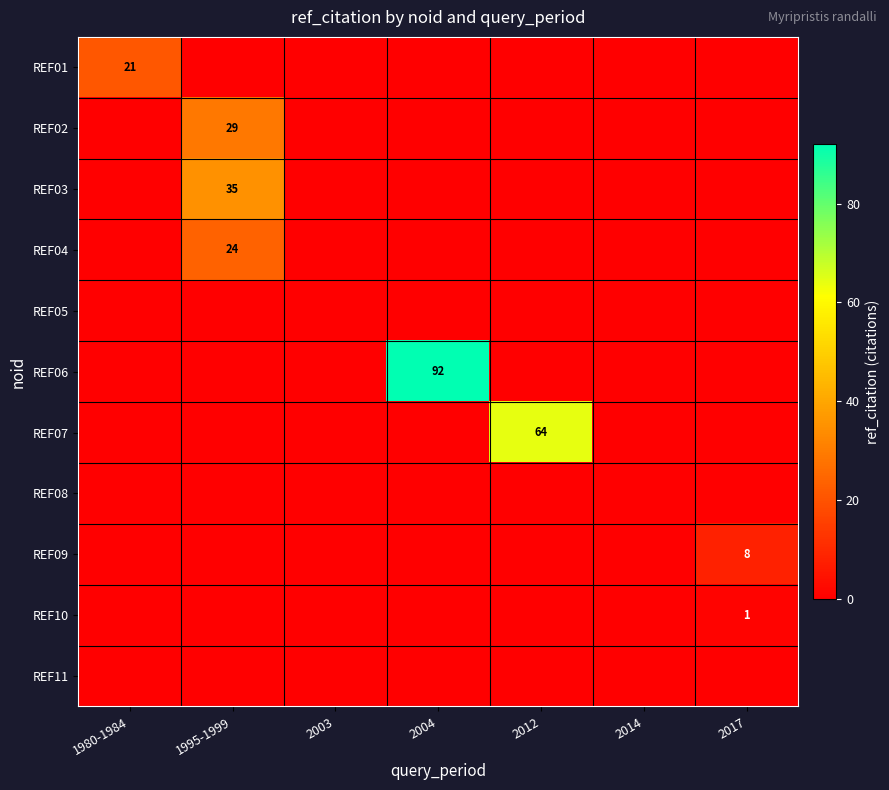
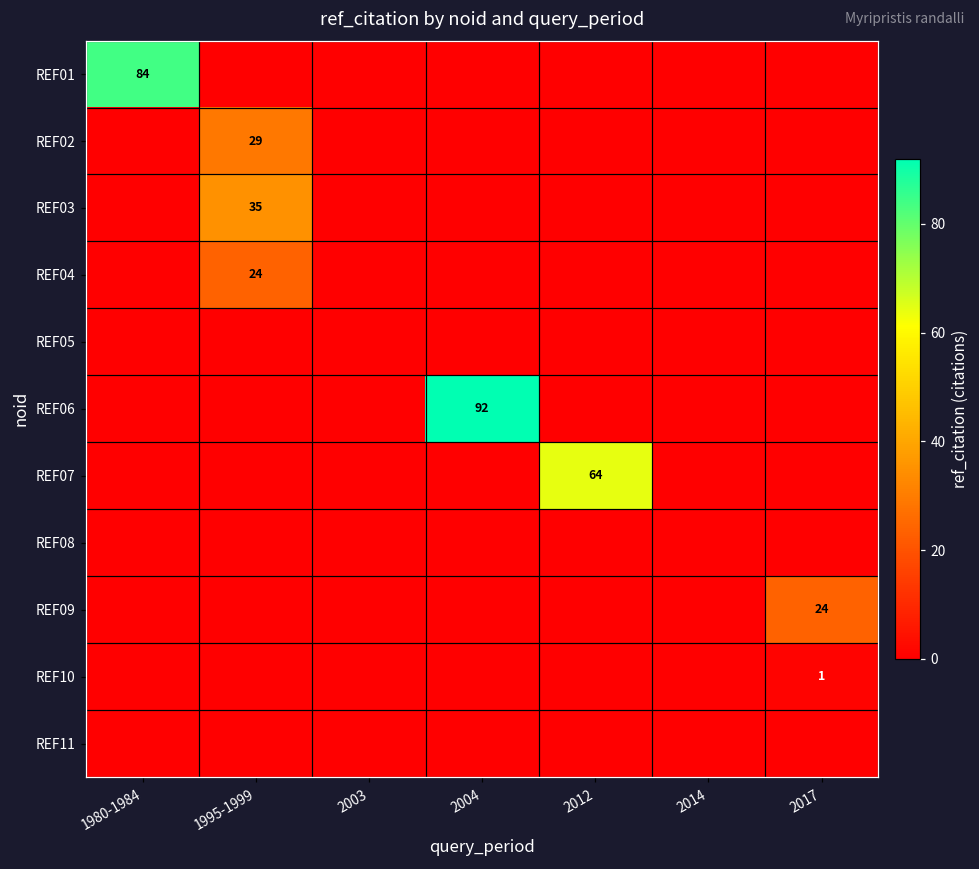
REF01, 1980-1984: 21 -> 84
REF09, 2017: 8 -> 24
